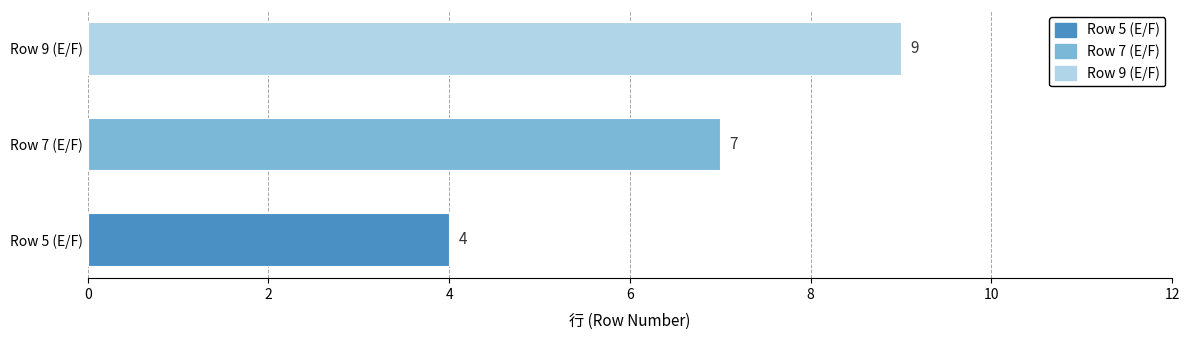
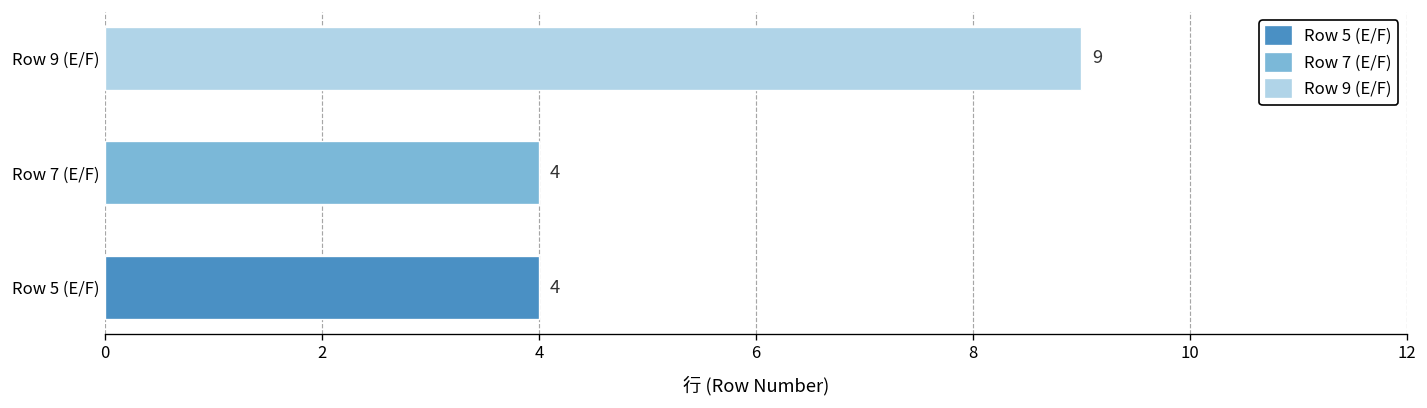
Row 7 (E/F): 7 -> 4
